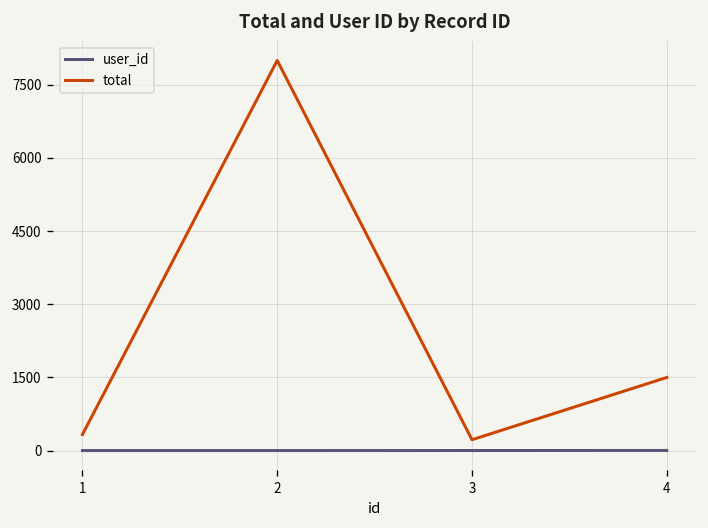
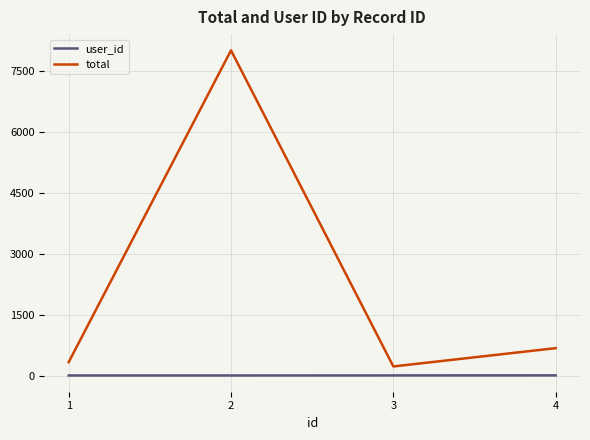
total, 4: 1500 -> 700
